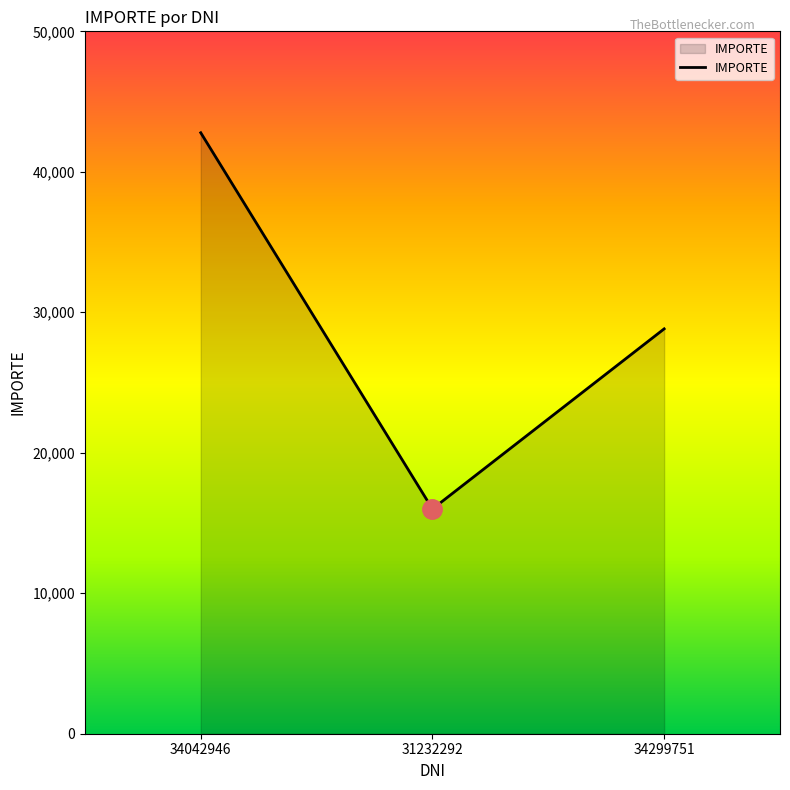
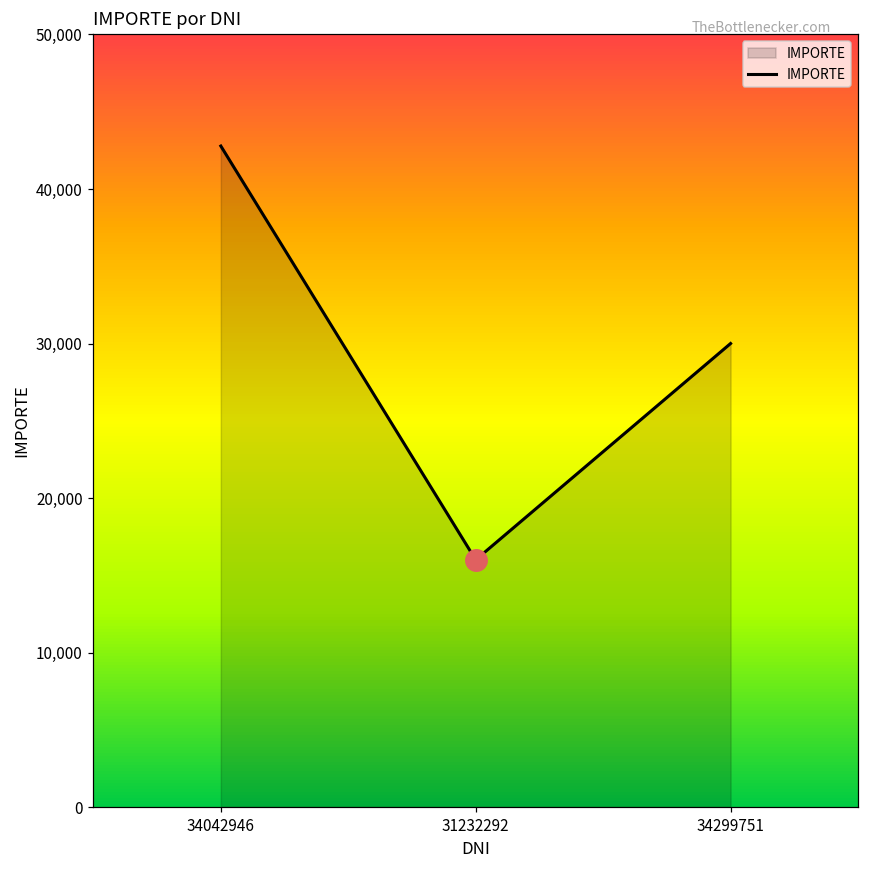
IMPORTE, 34299751: 28,800 -> 30,000
